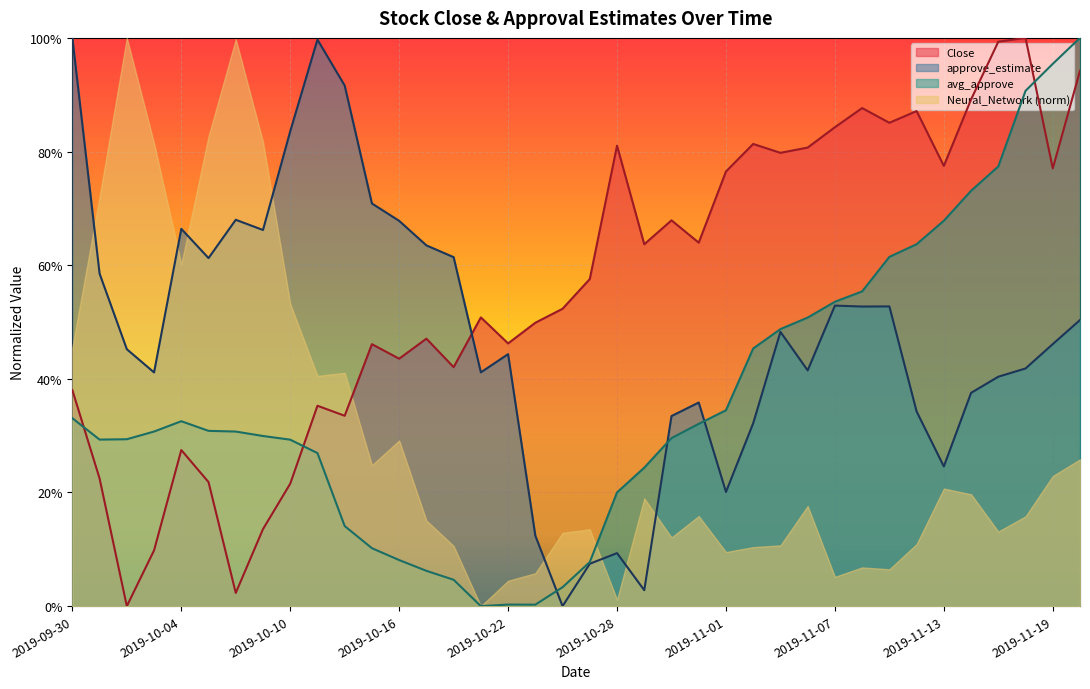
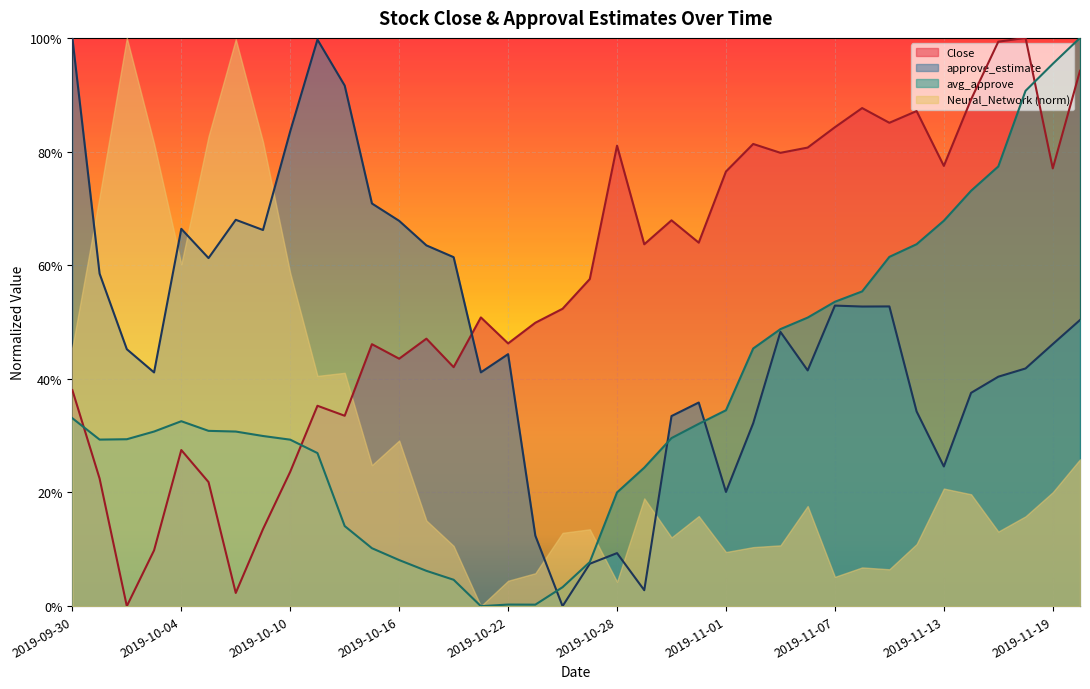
Close, 2019-10-10: 22% -> 24%
Neural_Network (norm), 2019-10-10: 53% -> 59%
Neural_Network (norm), 2019-10-28: 1% -> 4%
Neural_Network (norm), 2019-11-19: 23% -> 20%
